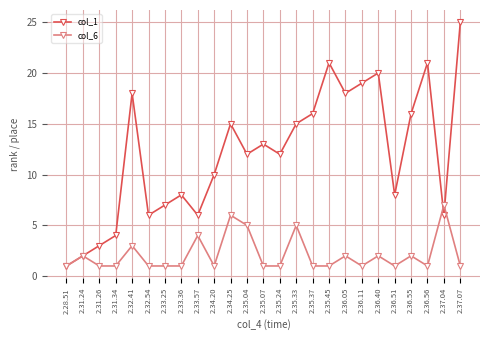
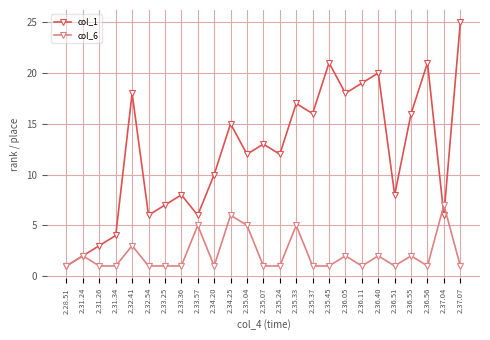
col_6, 2.33.57: 4 -> 5
col_1, 2.35.33: 15 -> 17
